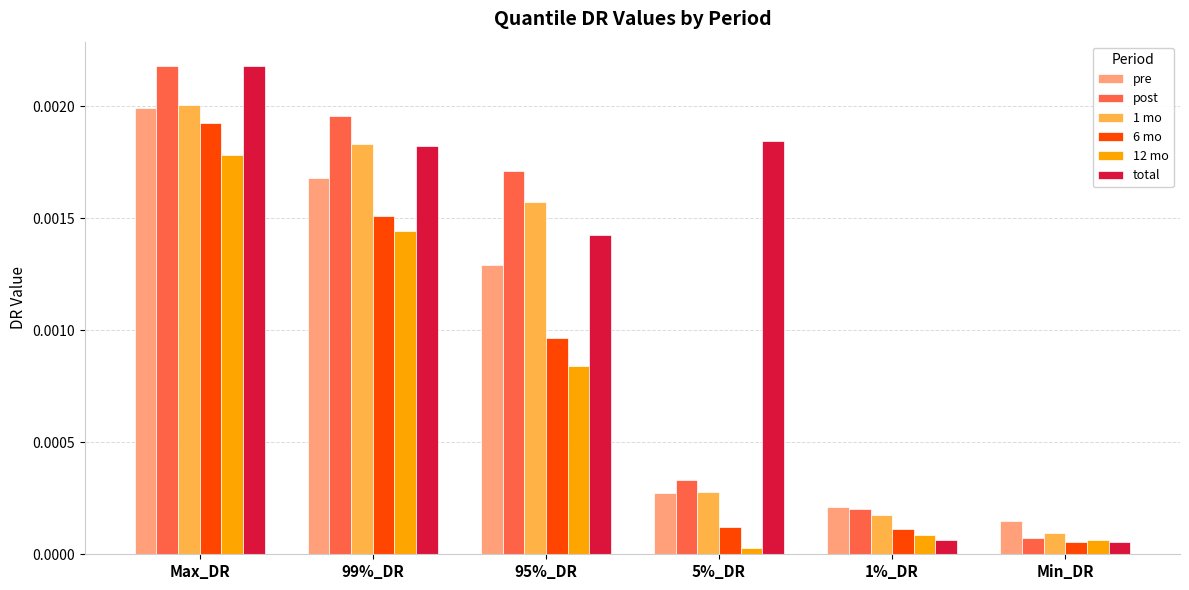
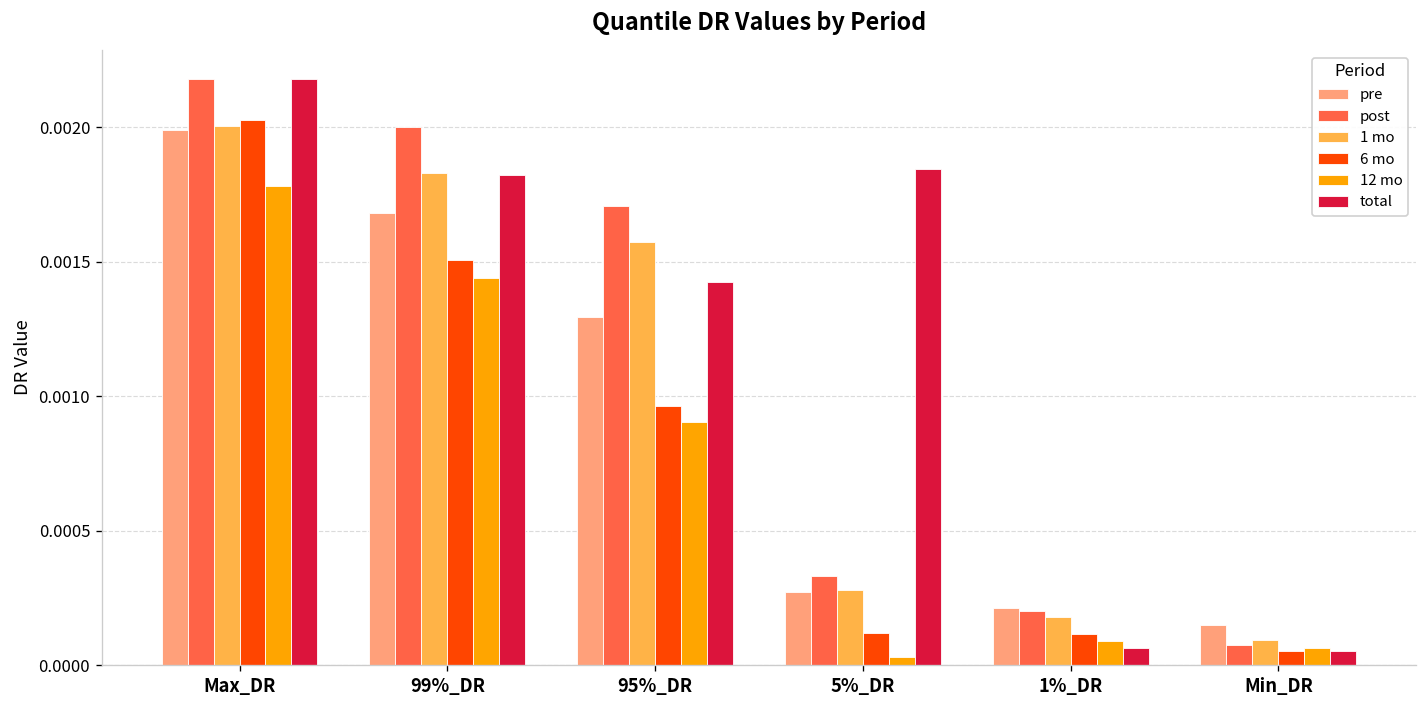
6 mo, Max_DR: 0.00192 -> 0.00203
post, 99%_DR: 0.00196 -> 0.00200
12 mo, 95%_DR: 0.00084 -> 0.00090
